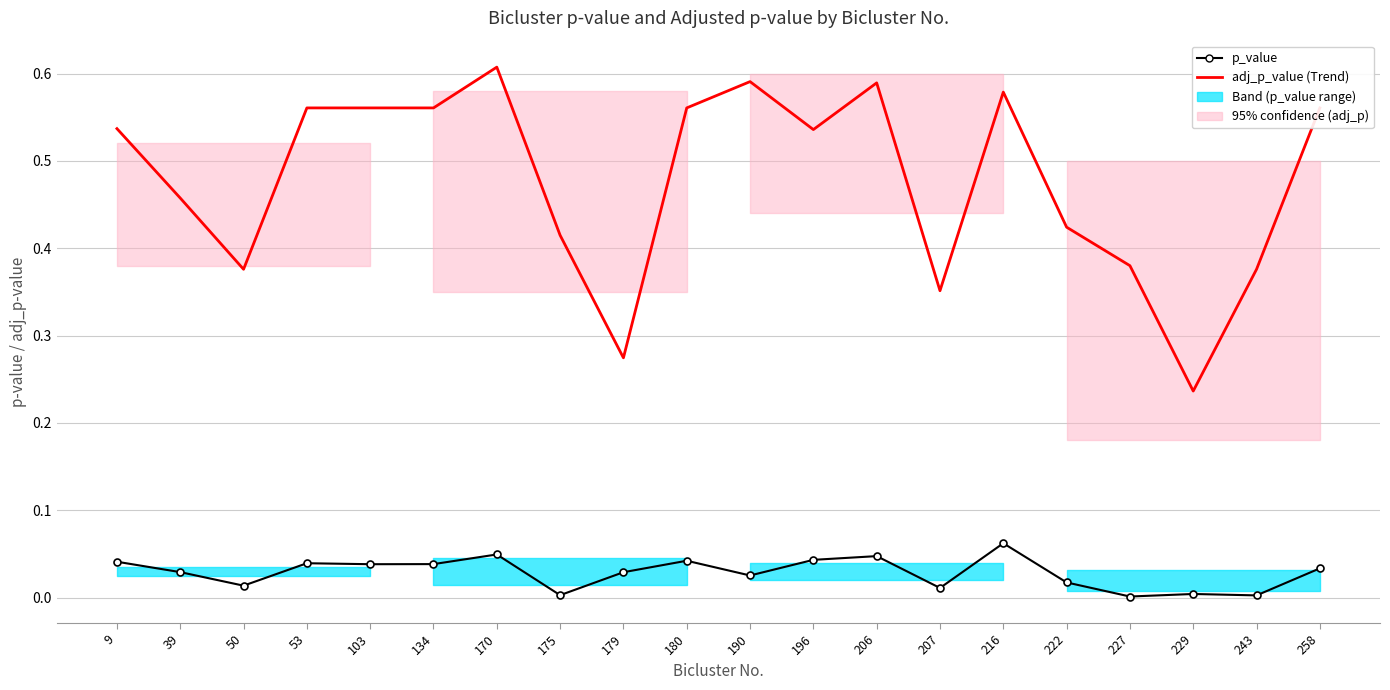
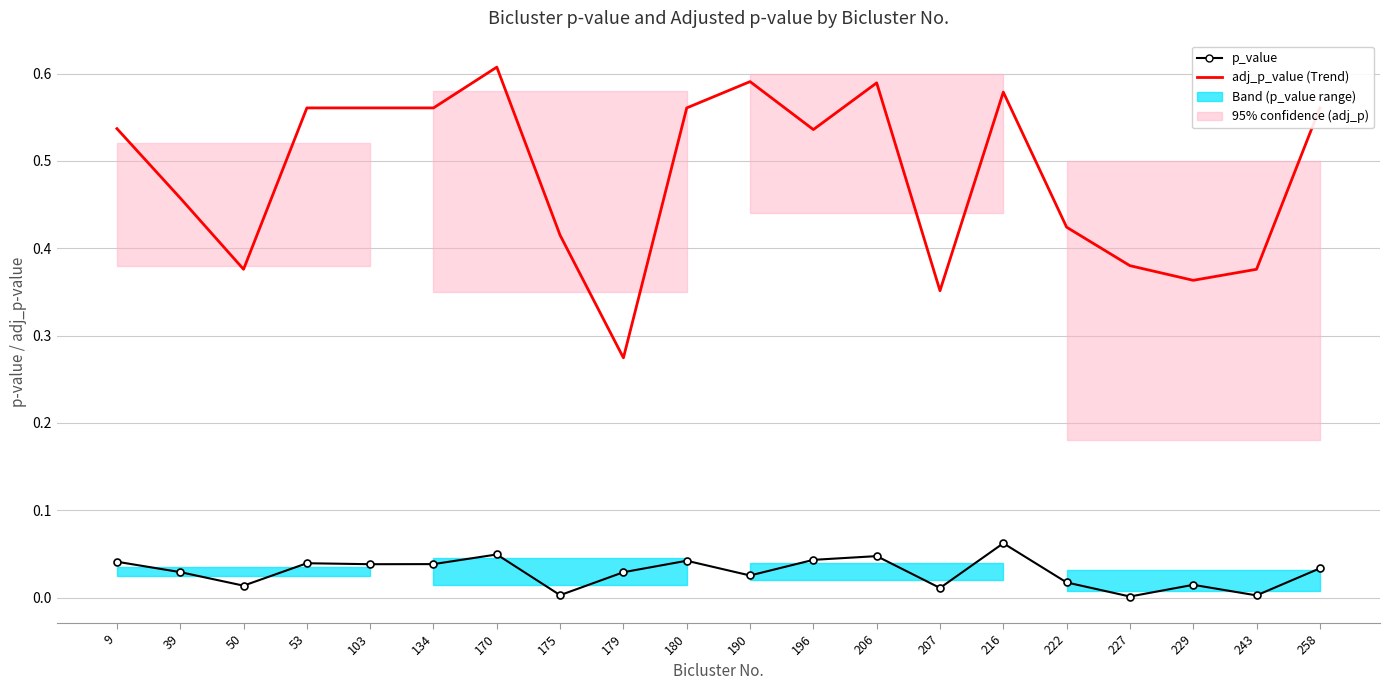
p_value, 229: 0.00 -> 0.01
adj_p_value (Trend), 229: 0.24 -> 0.36
